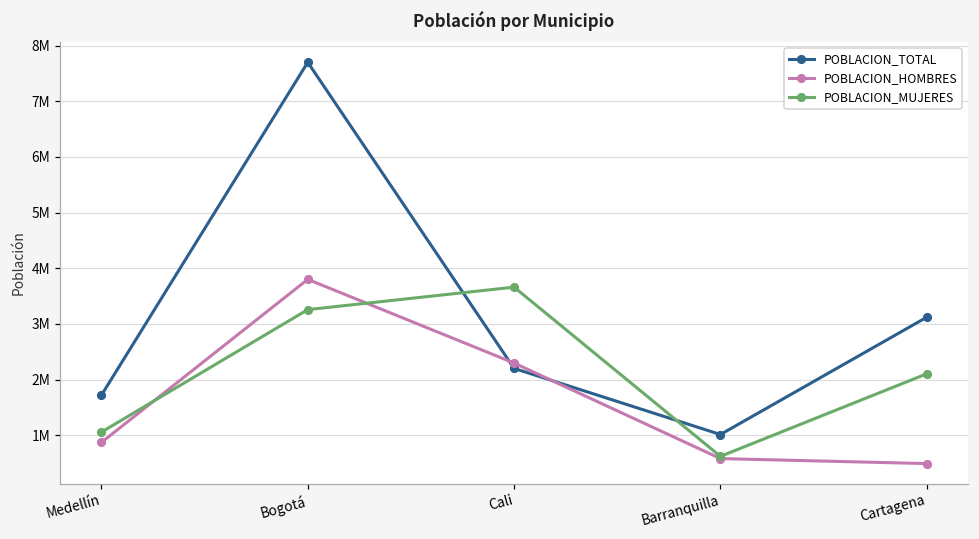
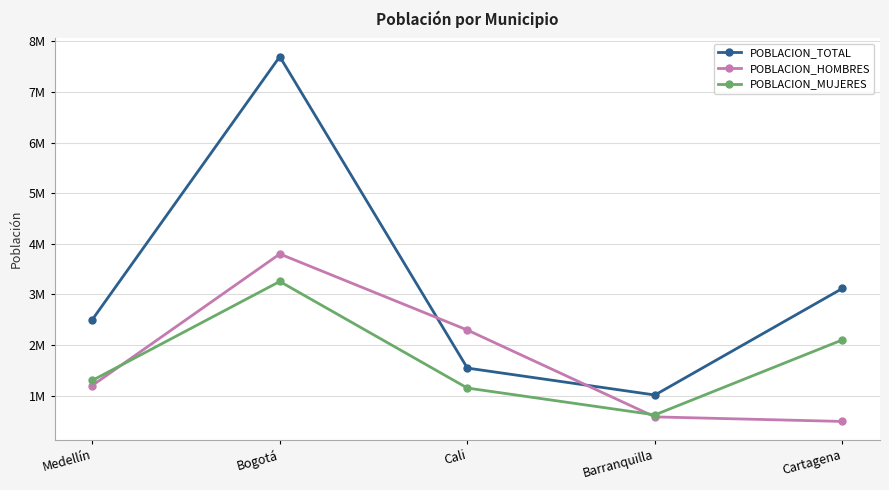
POBLACION_TOTAL, Medellín: 1700000 -> 2500000
POBLACION_HOMBRES, Medellín: 900000 -> 1200000
POBLACION_MUJERES, Medellín: 1100000 -> 1300000
POBLACION_TOTAL, Cali: 2200000 -> 1500000
POBLACION_MUJERES, Cali: 3700000 -> 1200000
